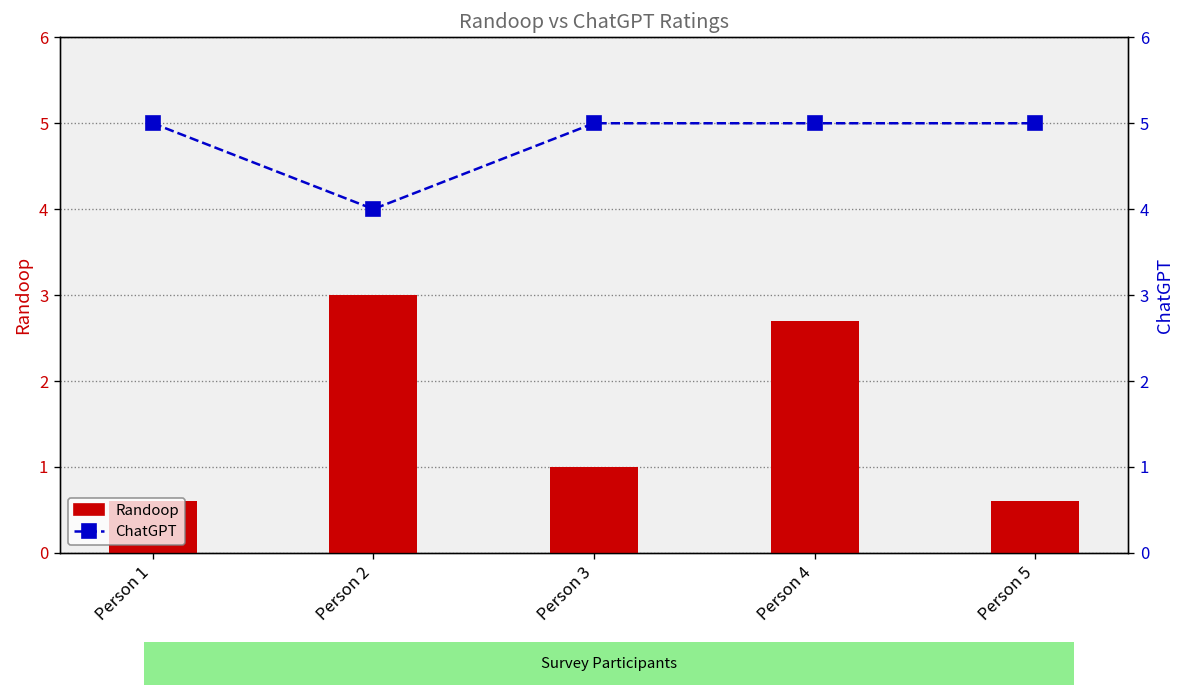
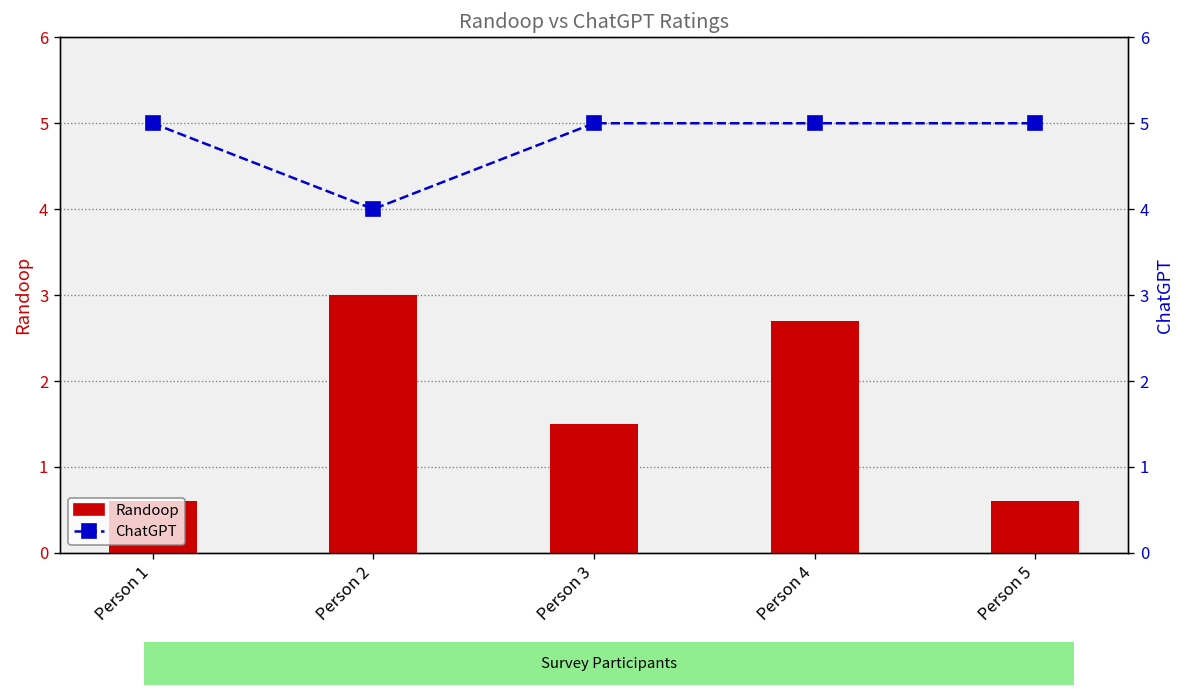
Randoop, Person 3: 1.0 -> 1.5
